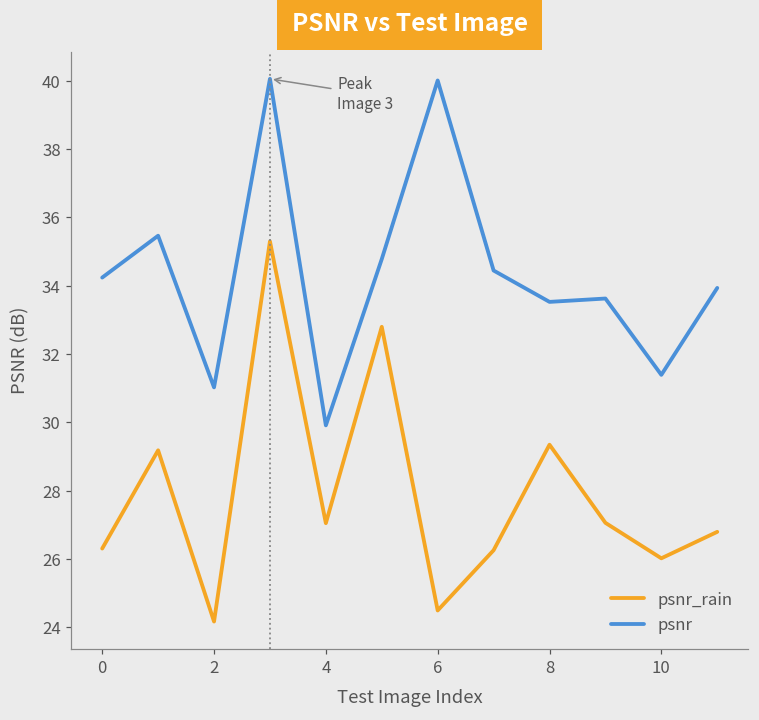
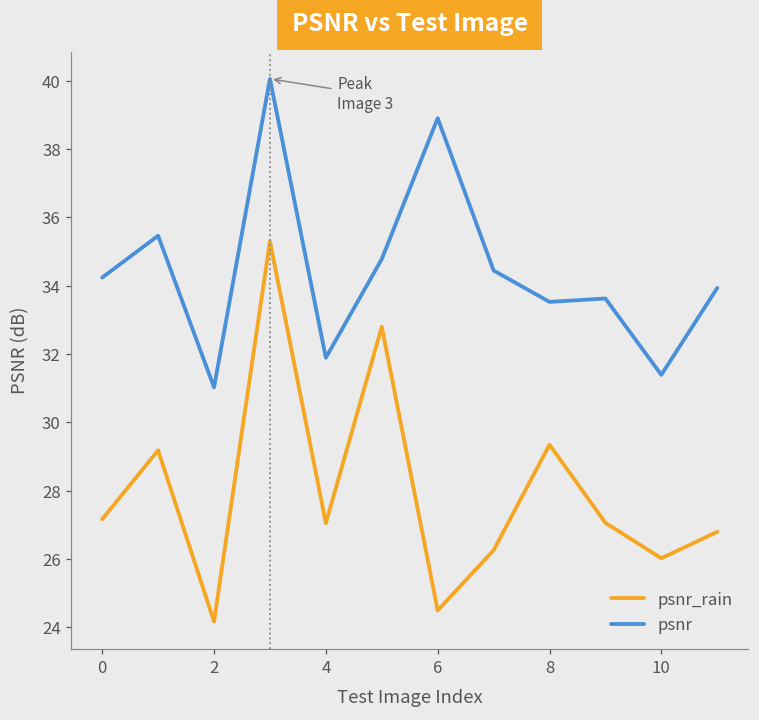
psnr_rain, 0: 26.3 -> 27.2
psnr, 4: 29.9 -> 31.9
psnr, 6: 40.0 -> 38.9
